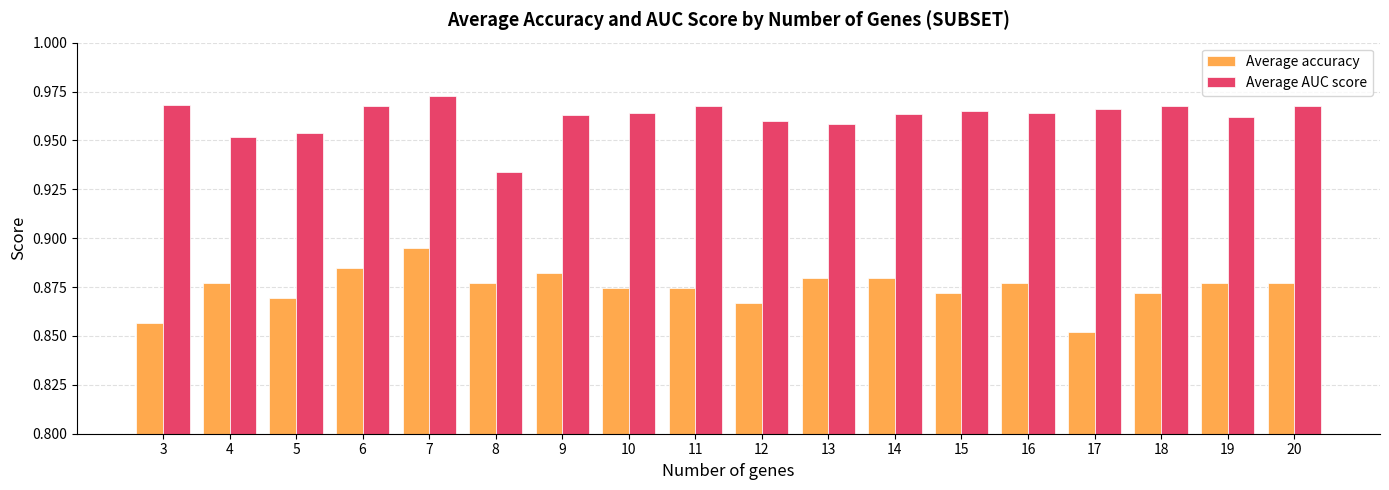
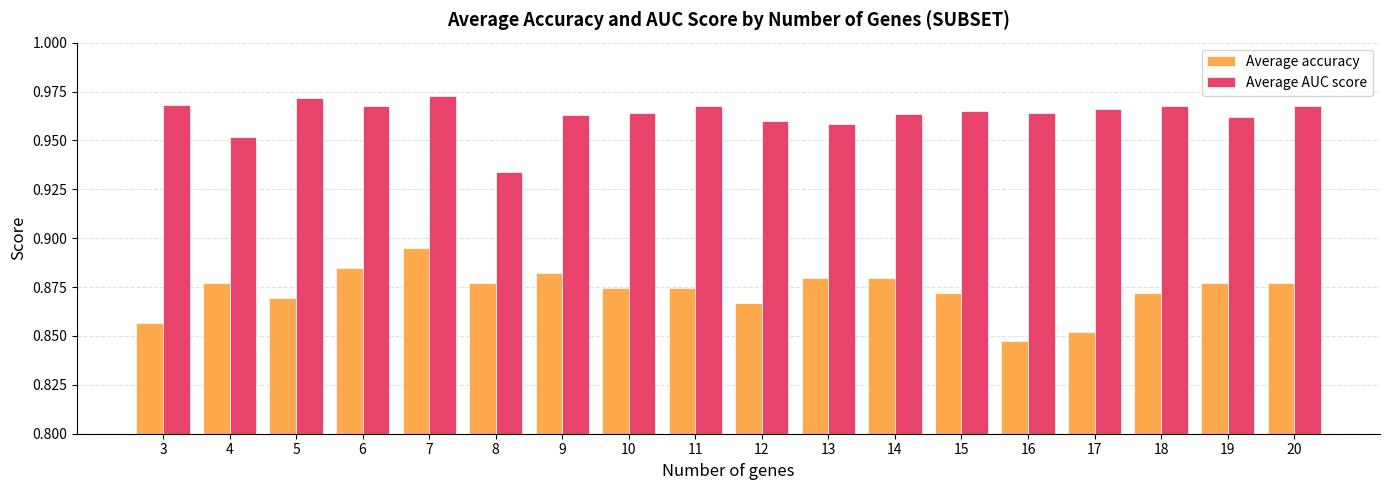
Average AUC score, 5: 0.954 -> 0.972
Average accuracy, 16: 0.877 -> 0.847
